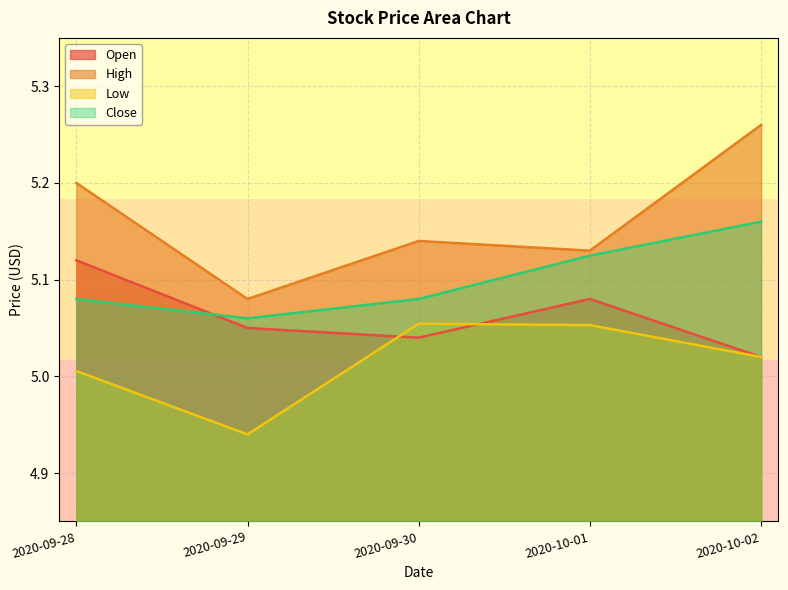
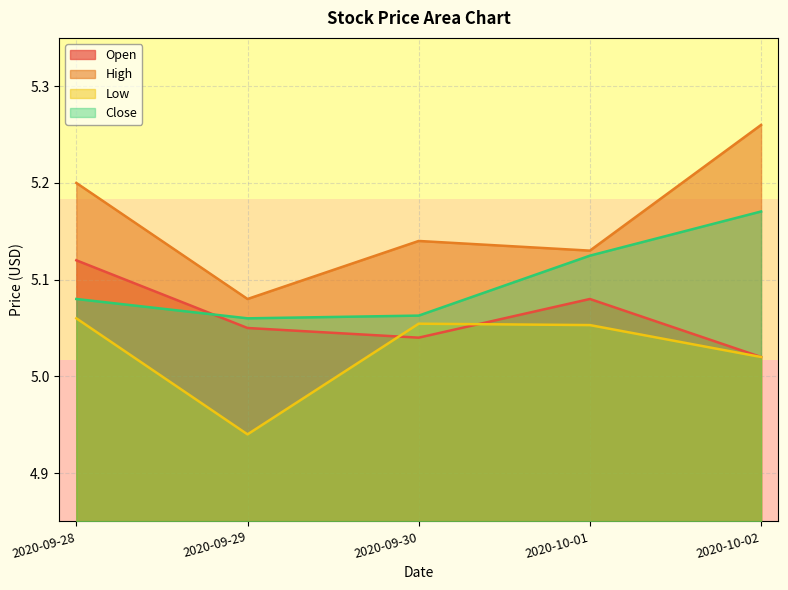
Low, 2020-09-28: 5.01 -> 5.06
Close, 2020-09-30: 5.08 -> 5.06
Close, 2020-10-02: 5.16 -> 5.17
